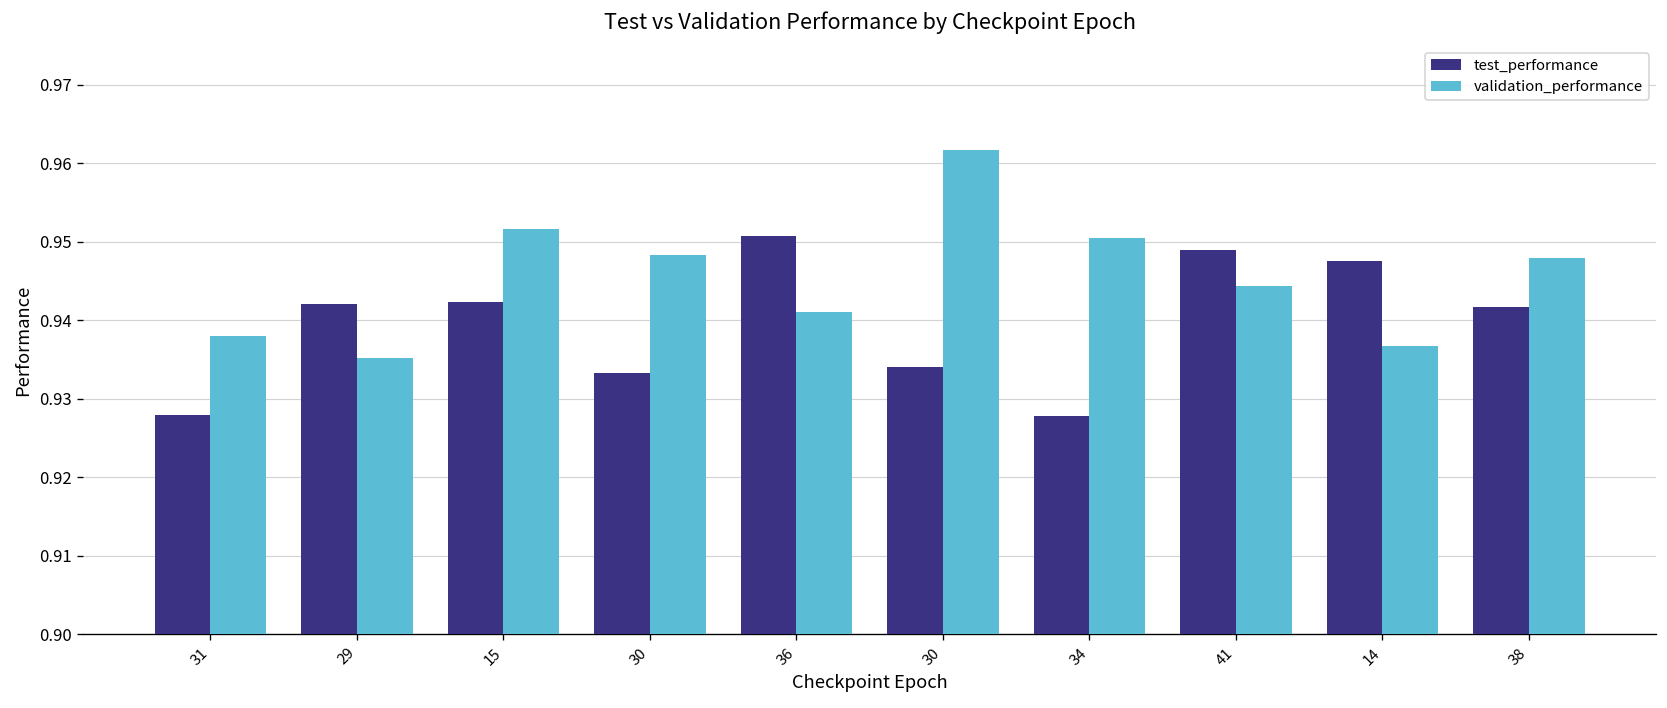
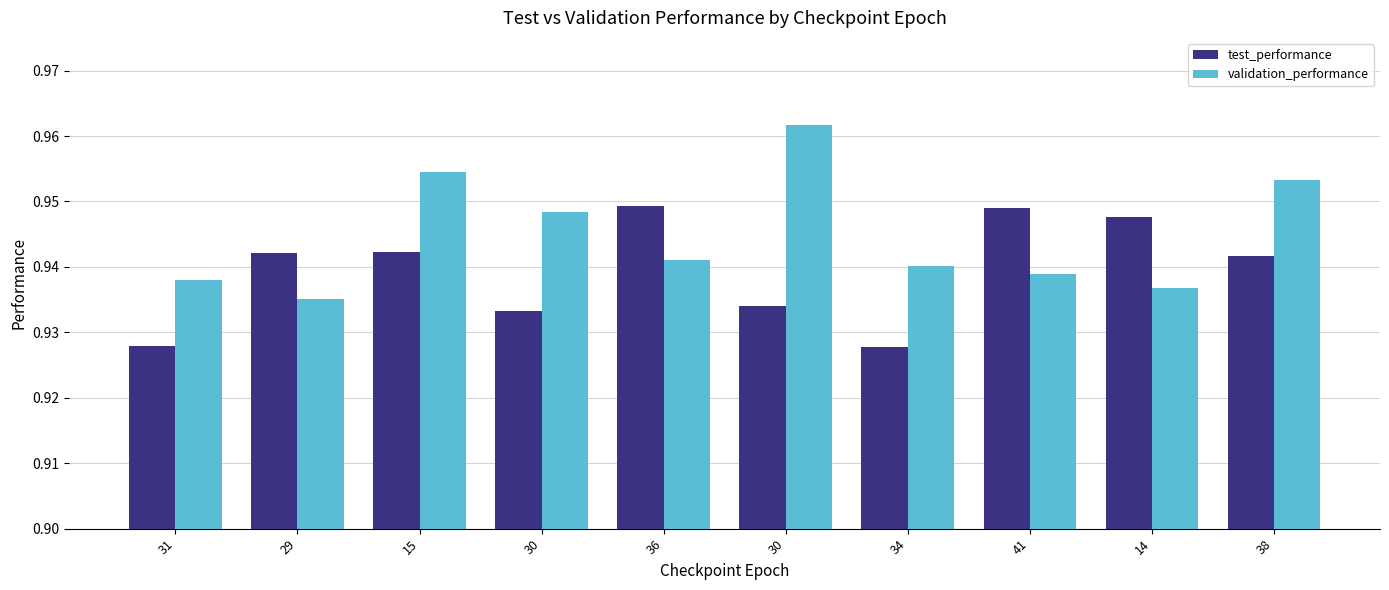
validation_performance, 15: 0.952 -> 0.954
test_performance, 36: 0.951 -> 0.949
validation_performance, 34: 0.950 -> 0.940
validation_performance, 41: 0.944 -> 0.939
validation_performance, 38: 0.948 -> 0.953
